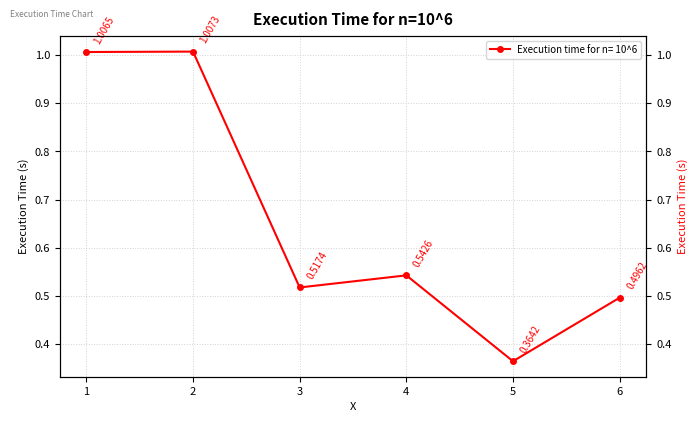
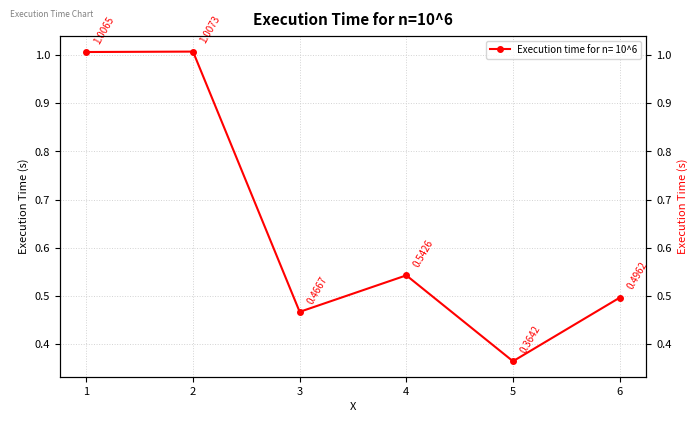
3: 0.5174 -> 0.4667
